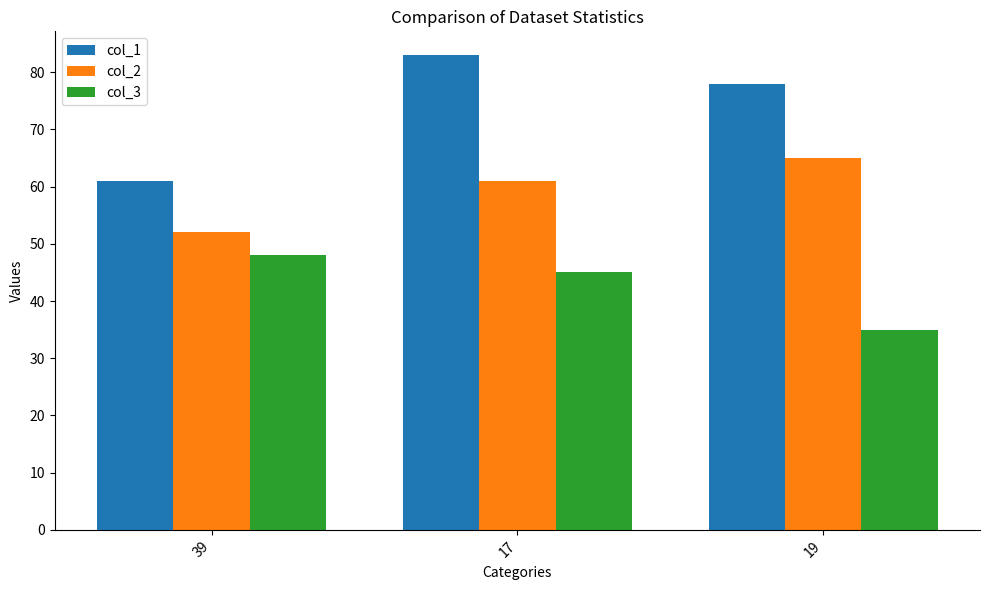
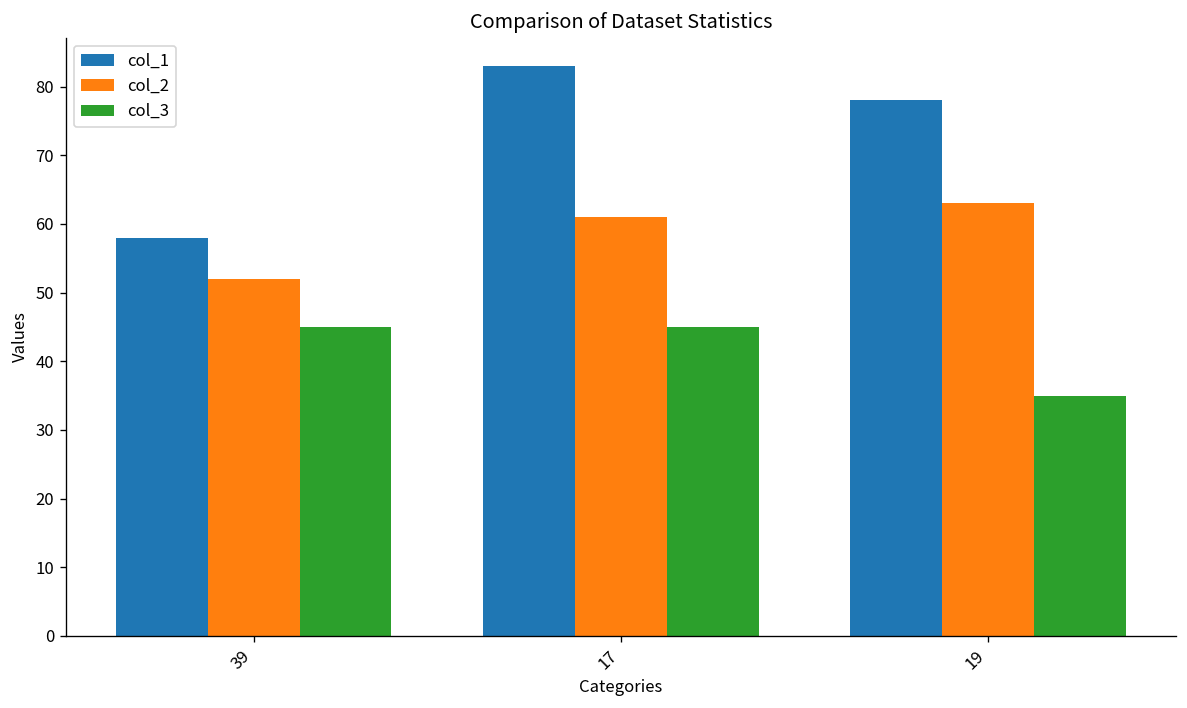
col_1, 39: 61 -> 58
col_3, 39: 48 -> 45
col_2, 19: 65 -> 63
